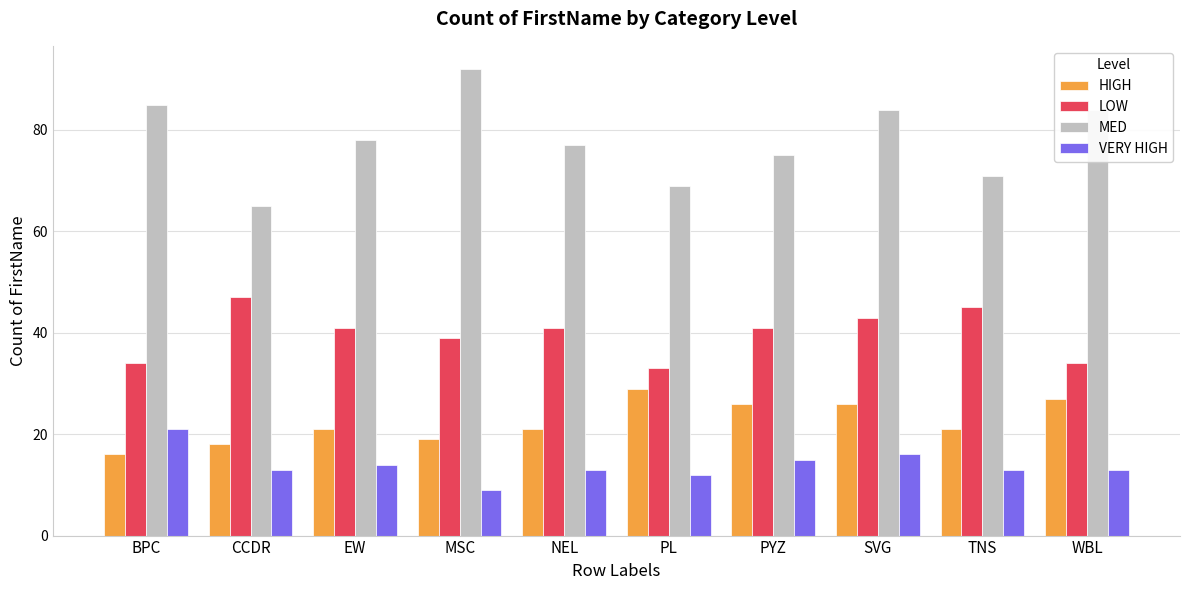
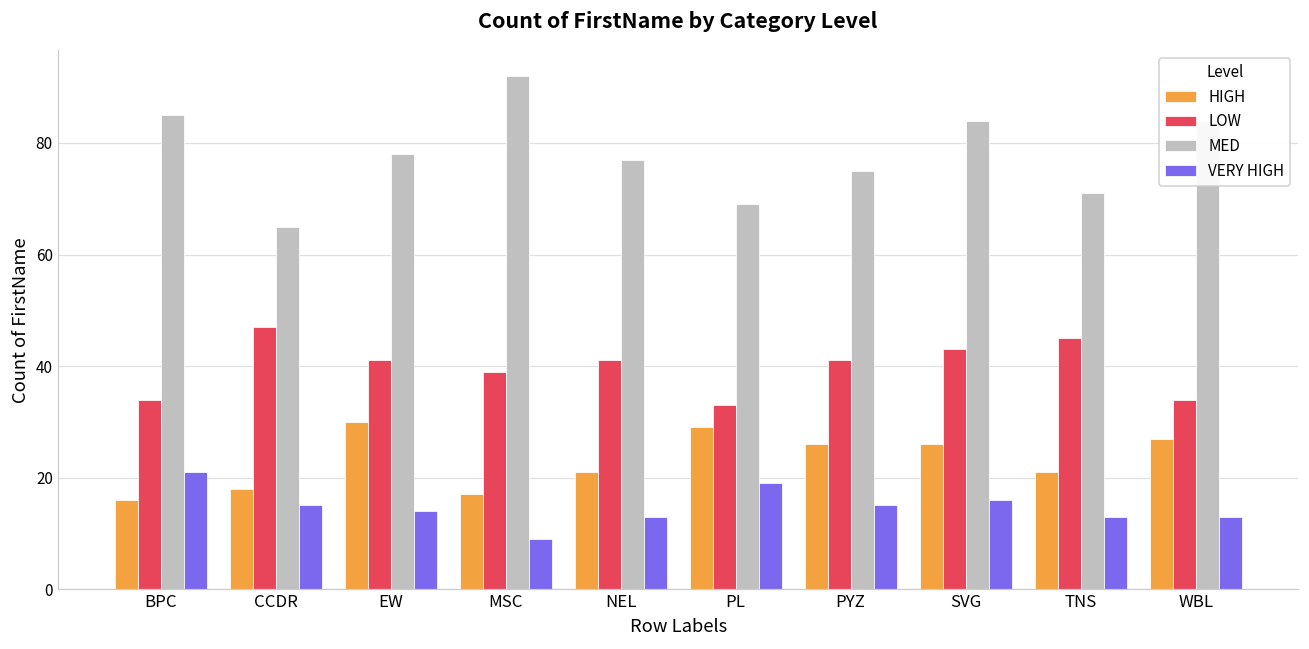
VERY HIGH, CCDR: 13 -> 15
HIGH, EW: 21 -> 30
HIGH, MSC: 19 -> 17
VERY HIGH, PL: 12 -> 19
